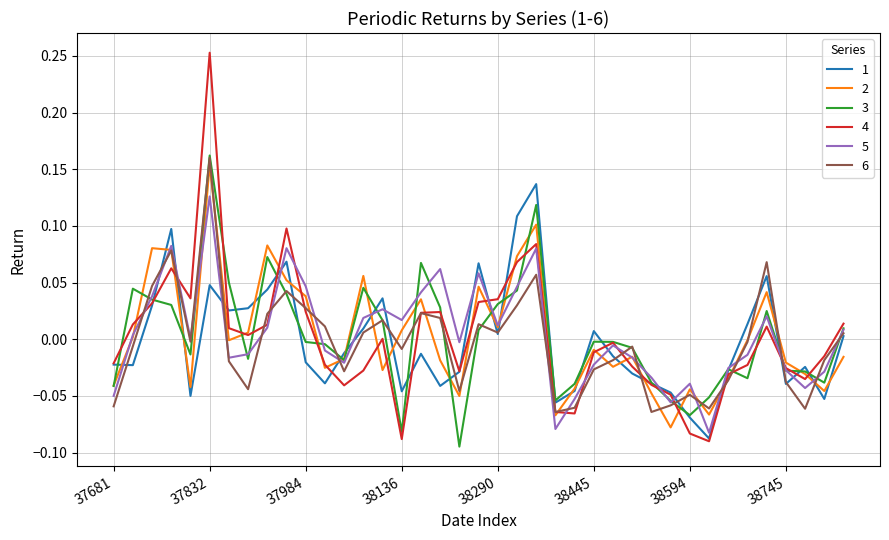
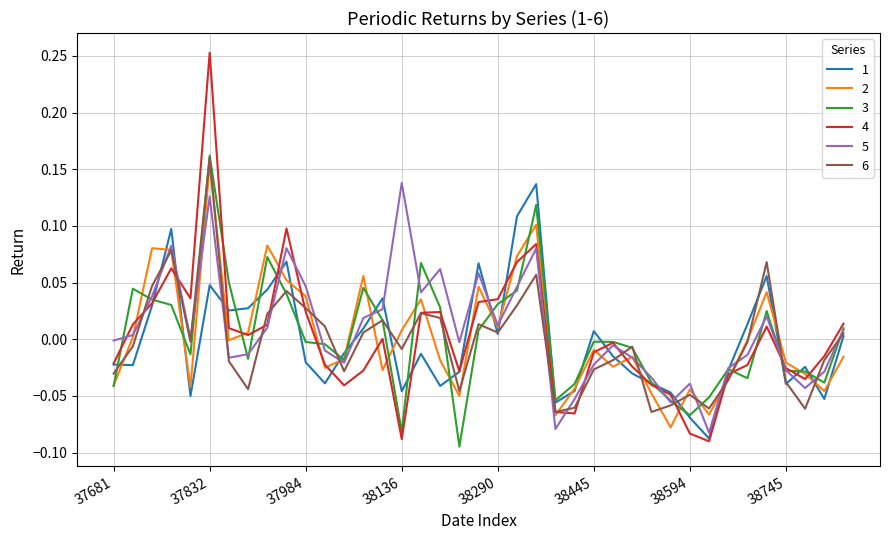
5, 37681: -0.050 -> -0.001
6, 37681: -0.059 -> -0.030
5, 38136: 0.017 -> 0.138
